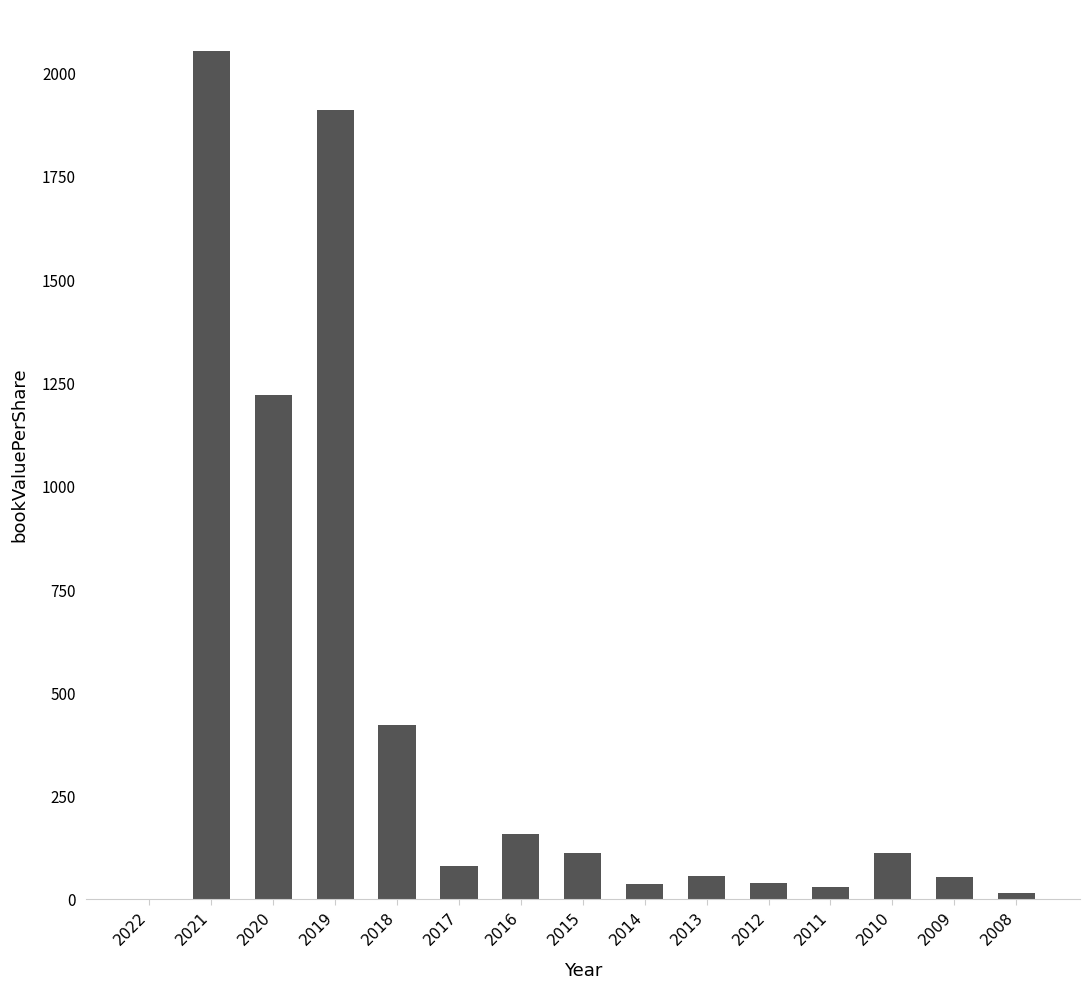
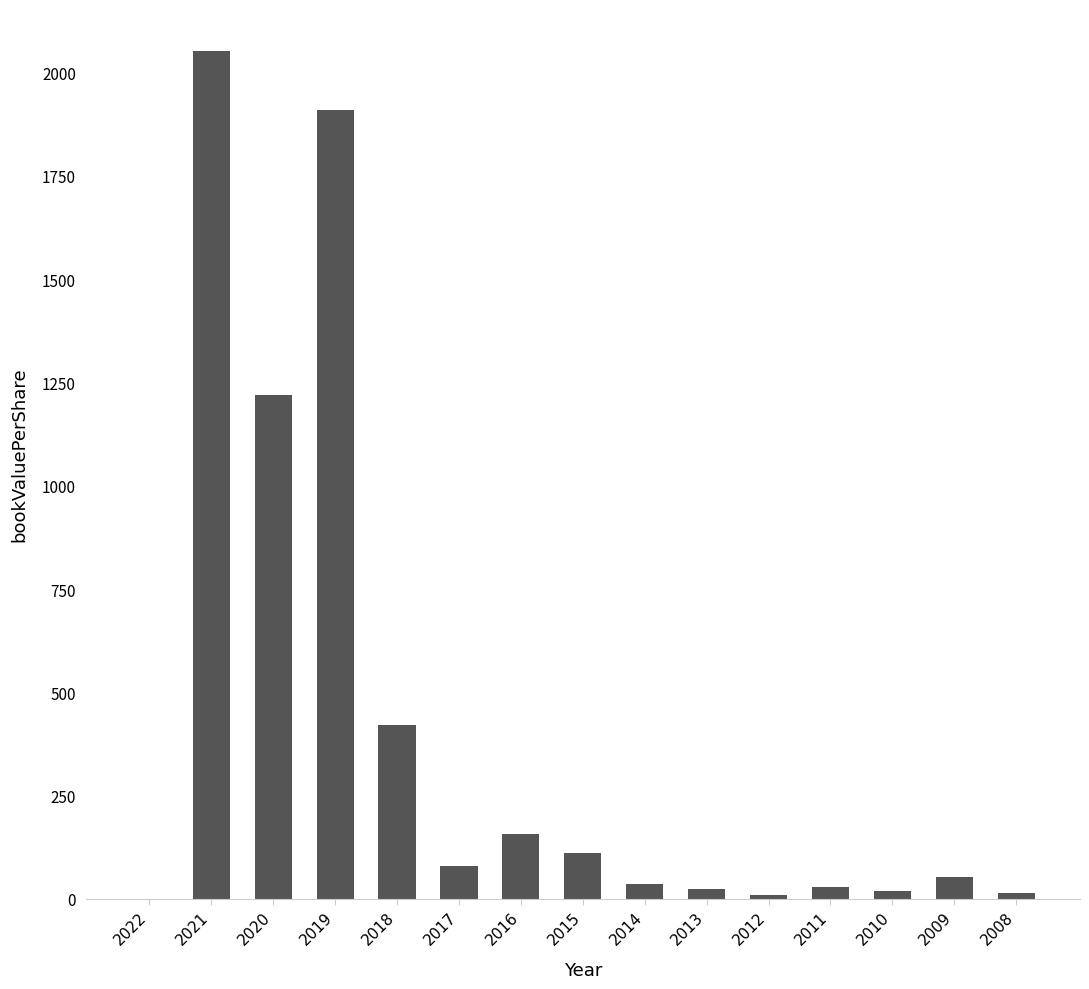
2013: 60 -> 20
2012: 40 -> 10
2010: 110 -> 20
